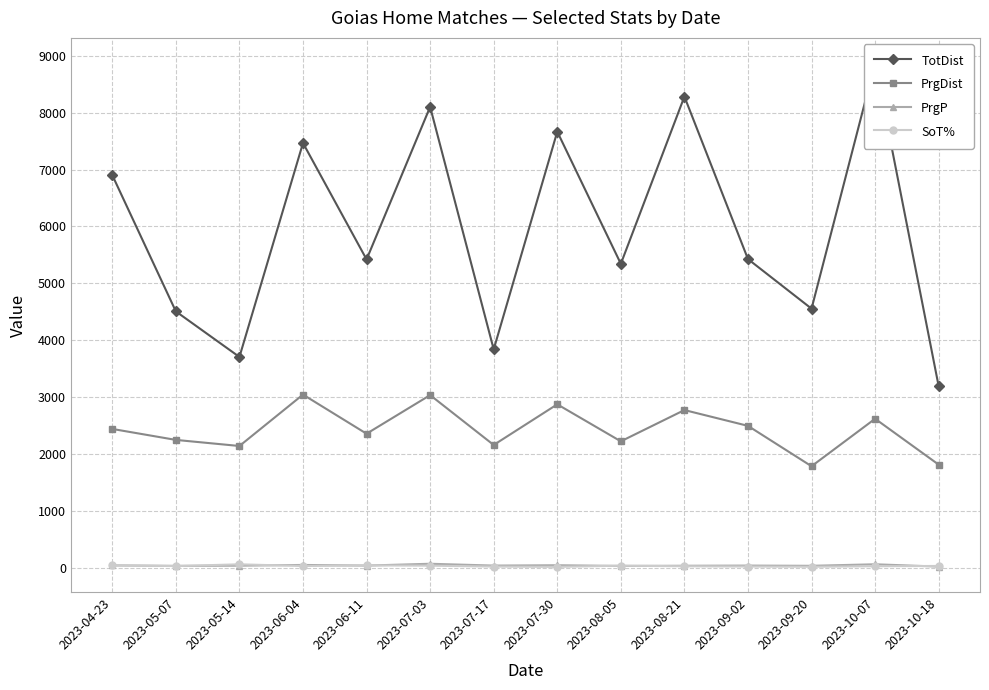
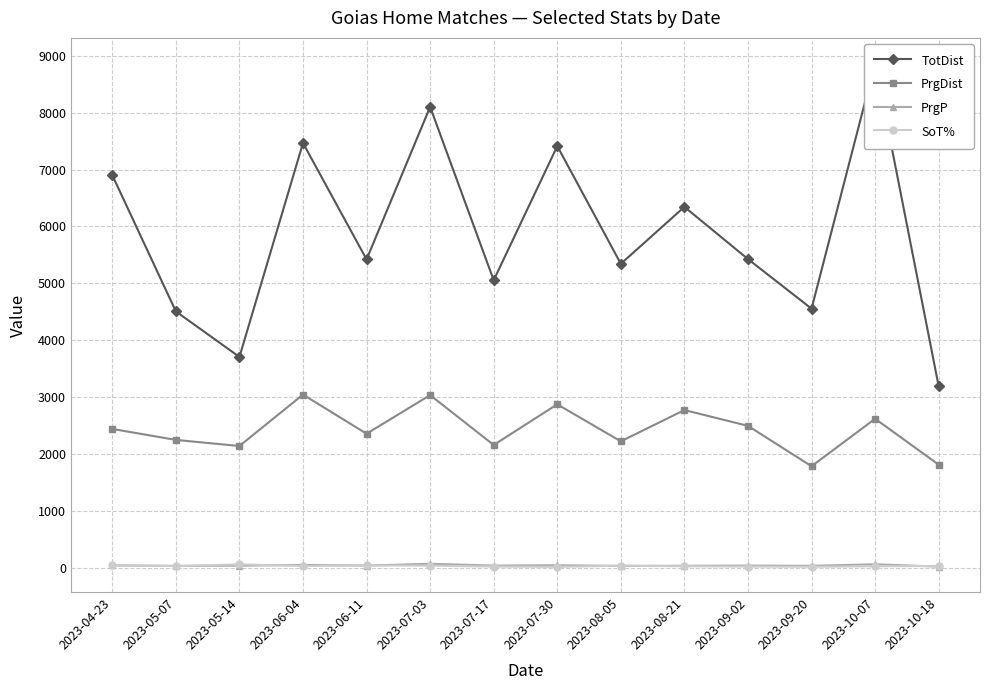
TotDist, 2023-07-17: 3800 -> 5100
TotDist, 2023-07-30: 7700 -> 7400
TotDist, 2023-08-21: 8300 -> 6300
